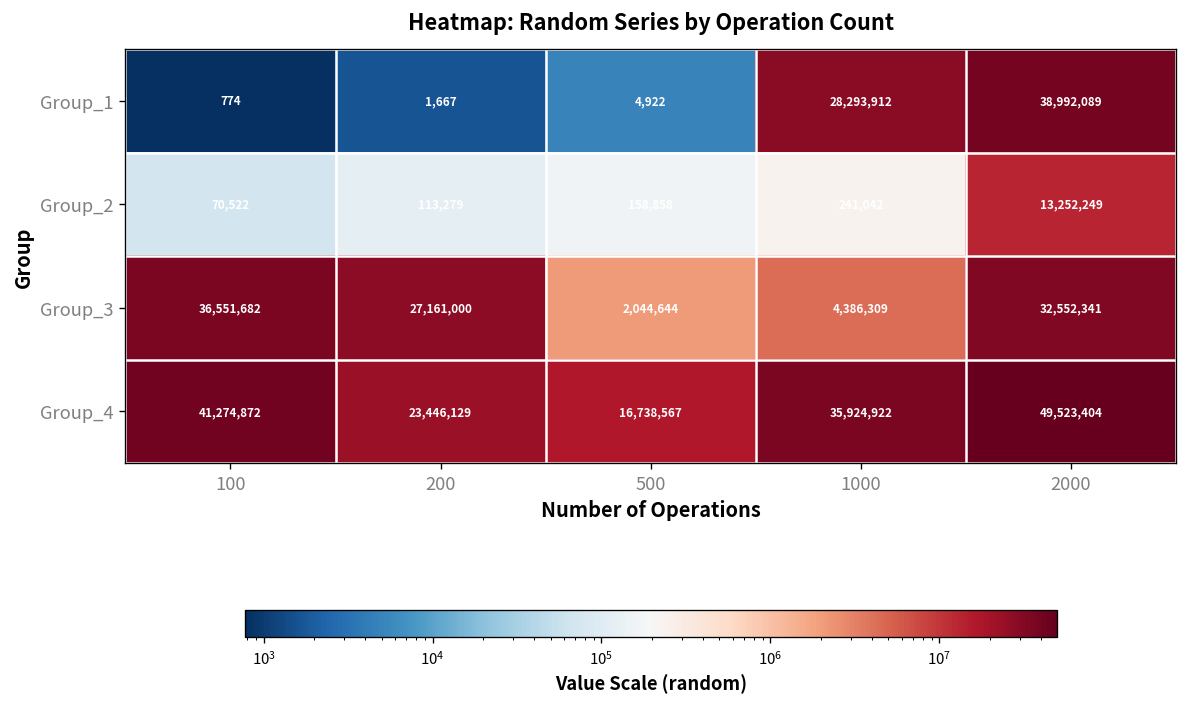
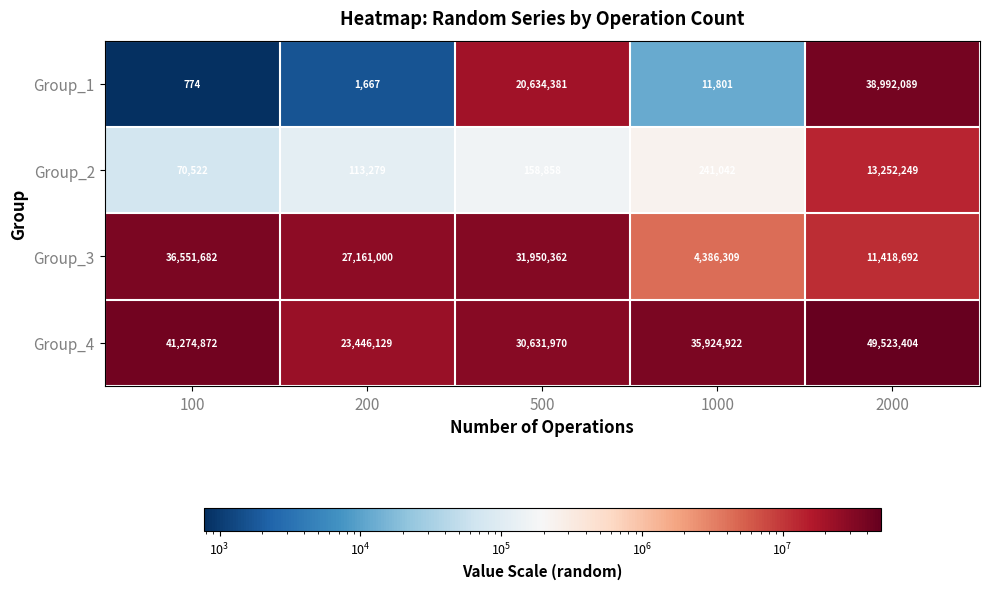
Group_1, 500: 4,922 -> 20,634,381
Group_1, 1000: 28,293,912 -> 11,801
Group_3, 500: 2,044,644 -> 31,950,362
Group_3, 2000: 32,552,341 -> 11,418,692
Group_4, 500: 16,738,567 -> 30,631,970
